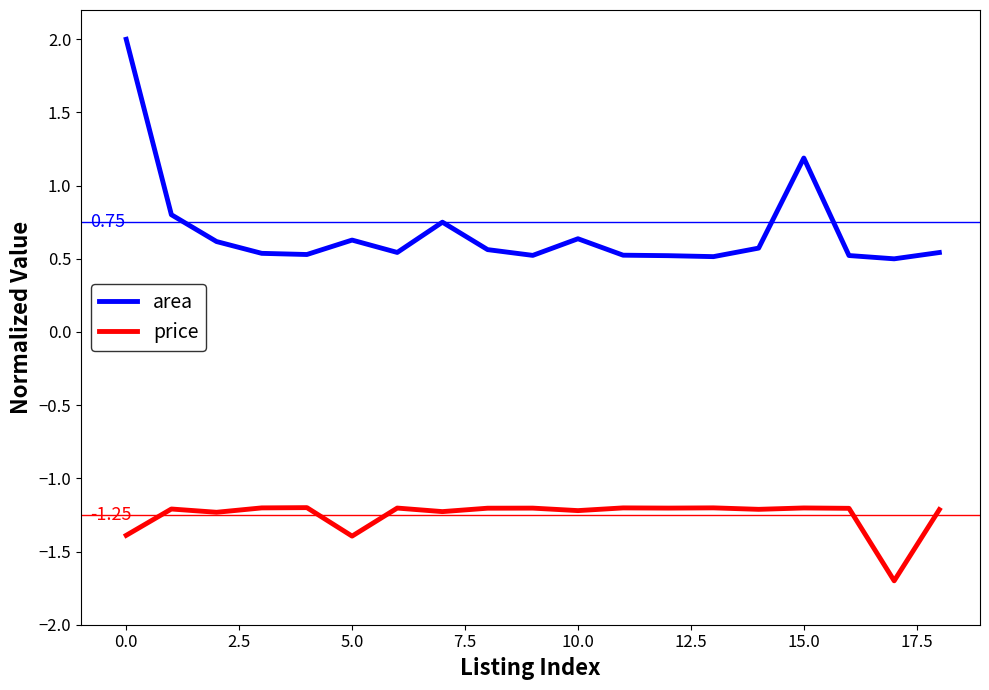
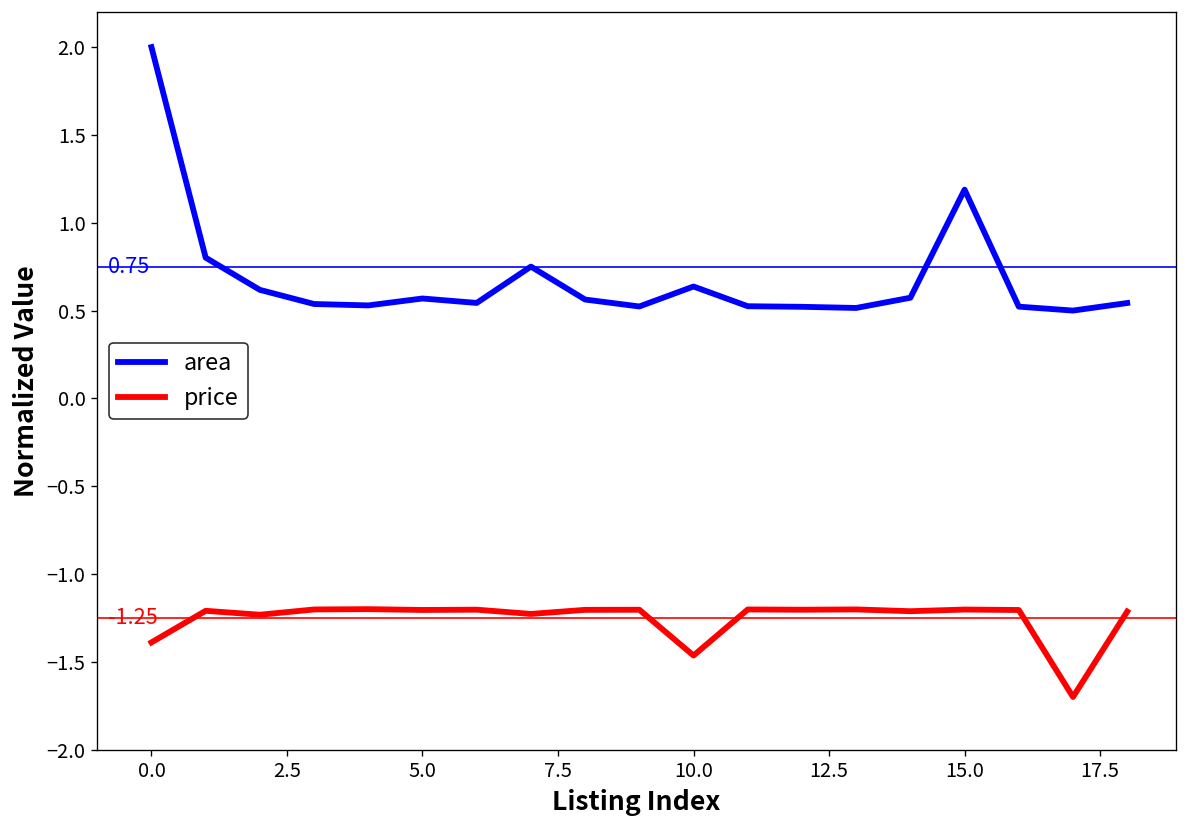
area, 5.0: 0.63 -> 0.57
price, 5.0: -1.39 -> -1.20
price, 10.0: -1.22 -> -1.46
